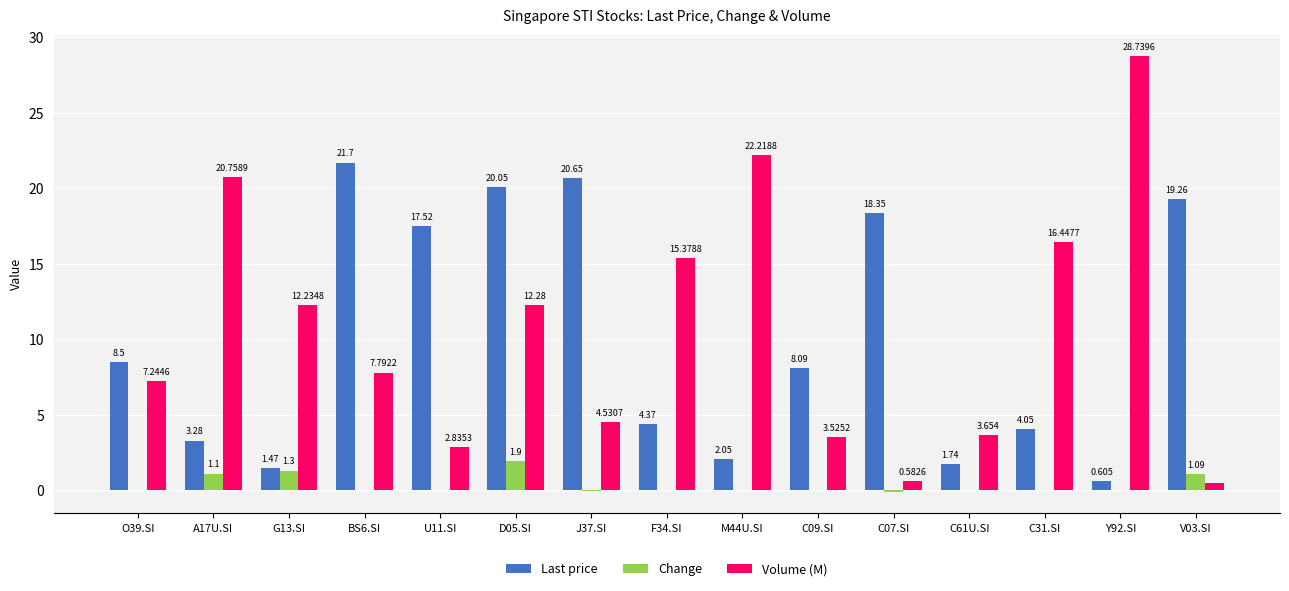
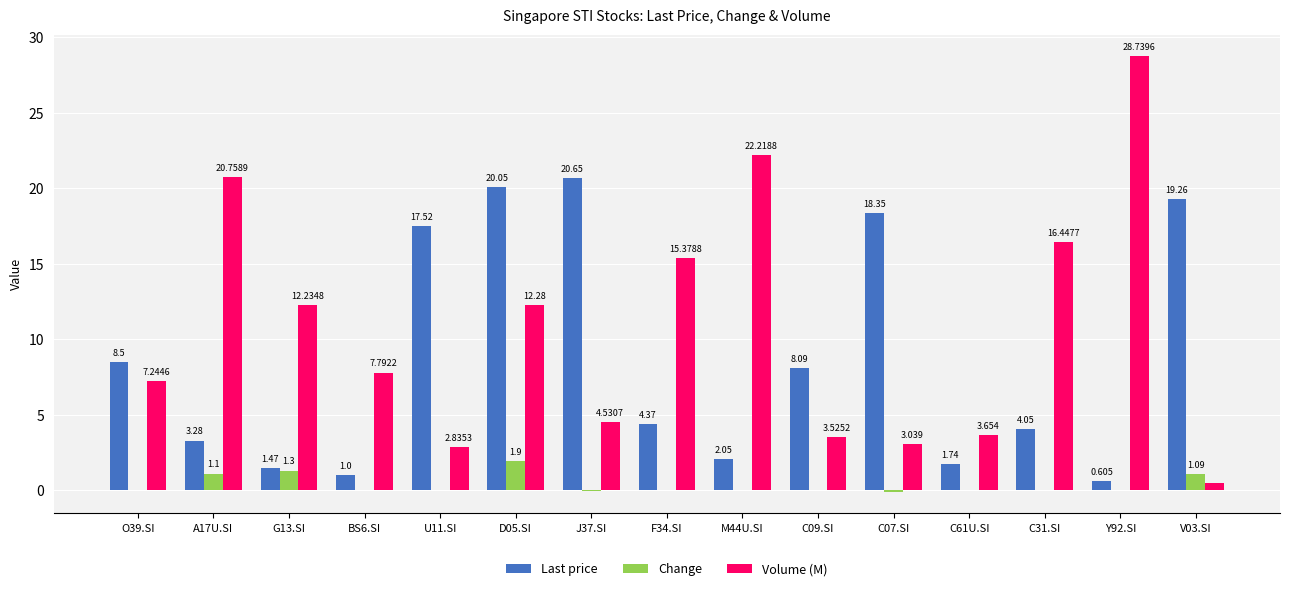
Last price, BS6.SI: 21.7 -> 1.0
Volume (M), C07.SI: 0.5826 -> 3.039
